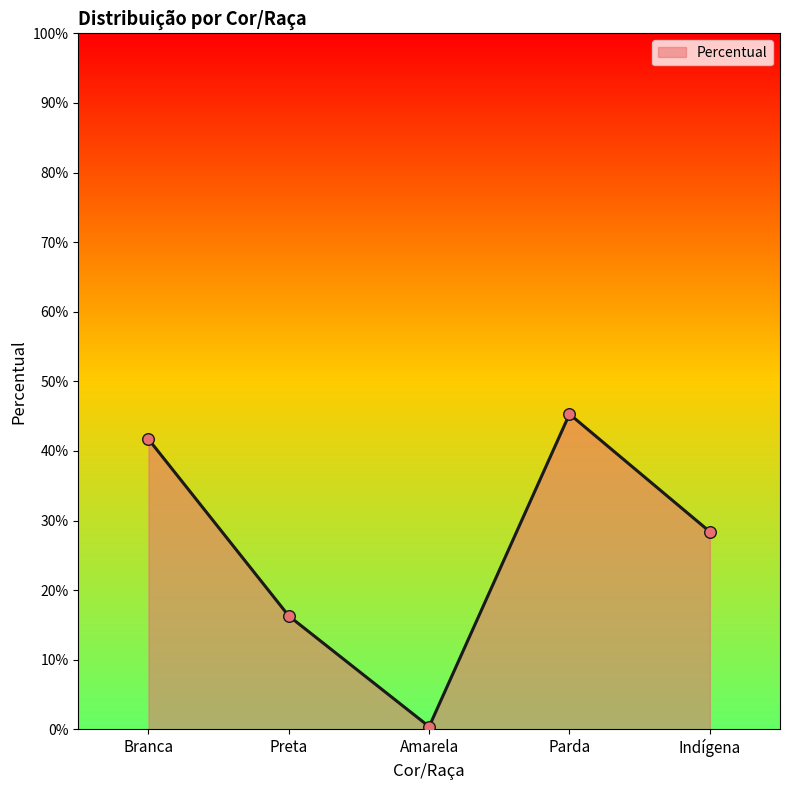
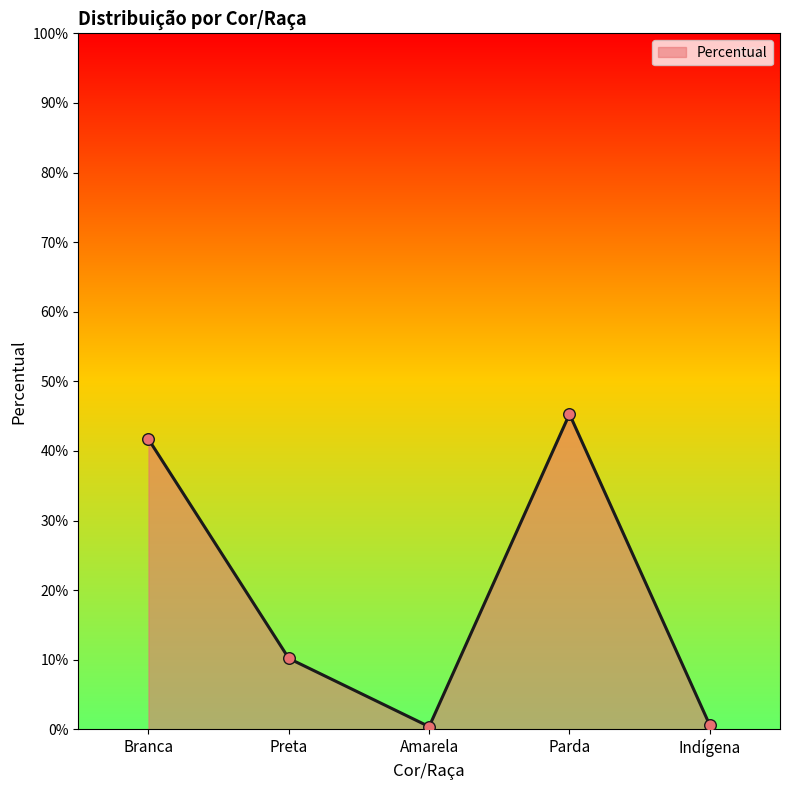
Preta: 16% -> 10%
Indígena: 28% -> 1%
